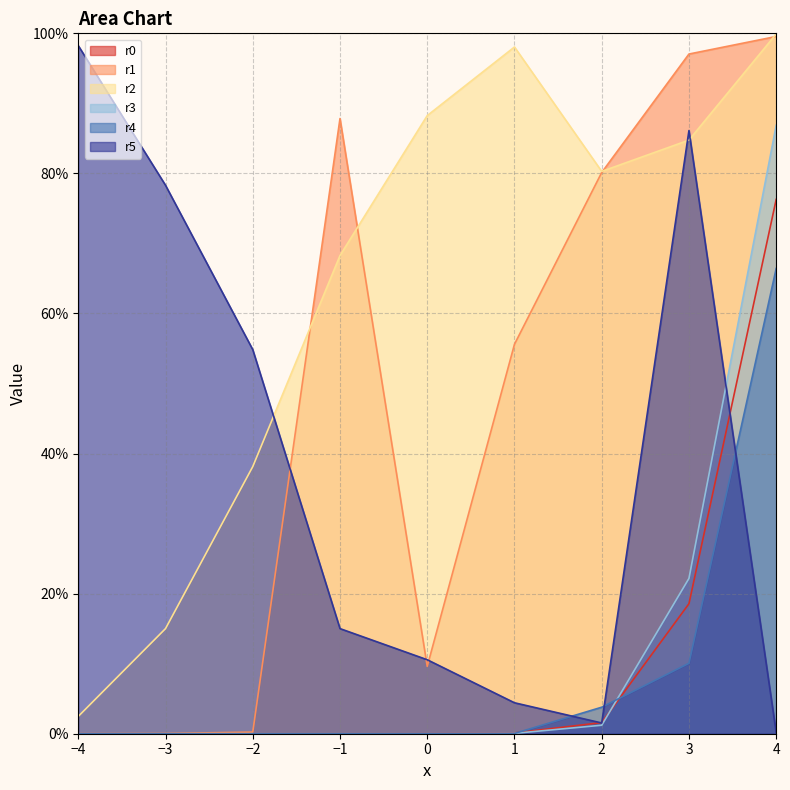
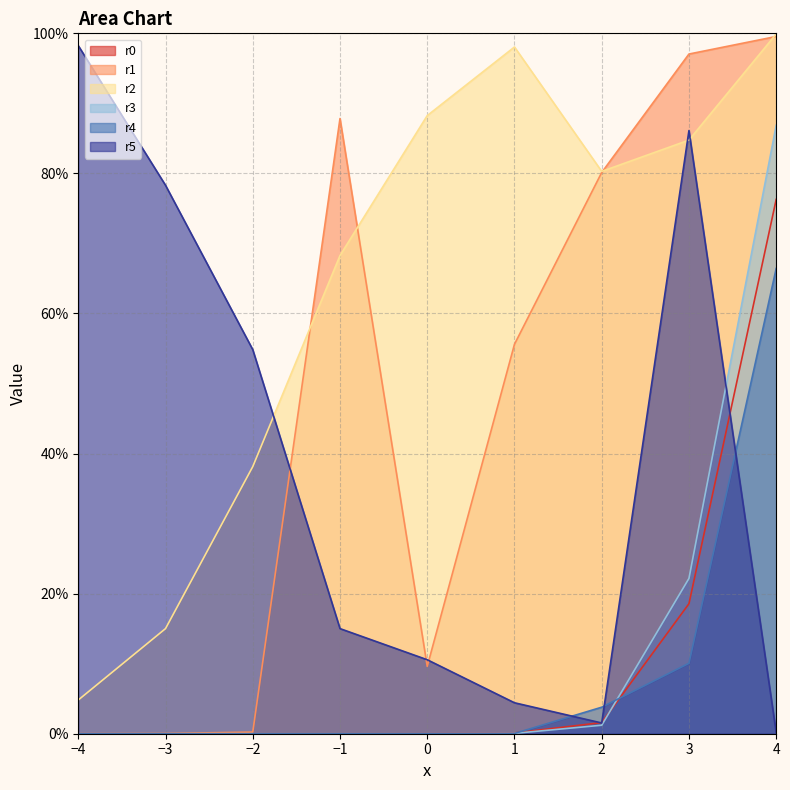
r2, −4: 2% -> 5%
